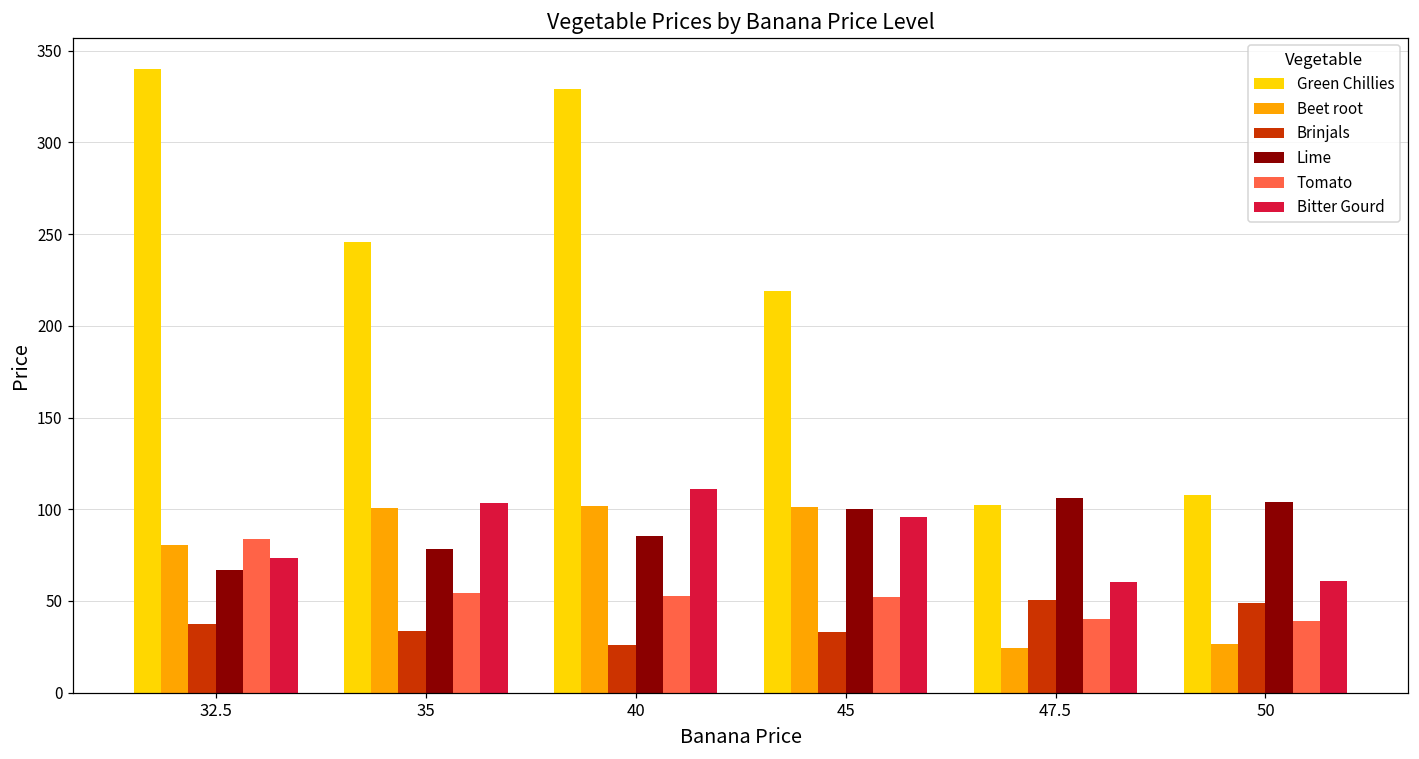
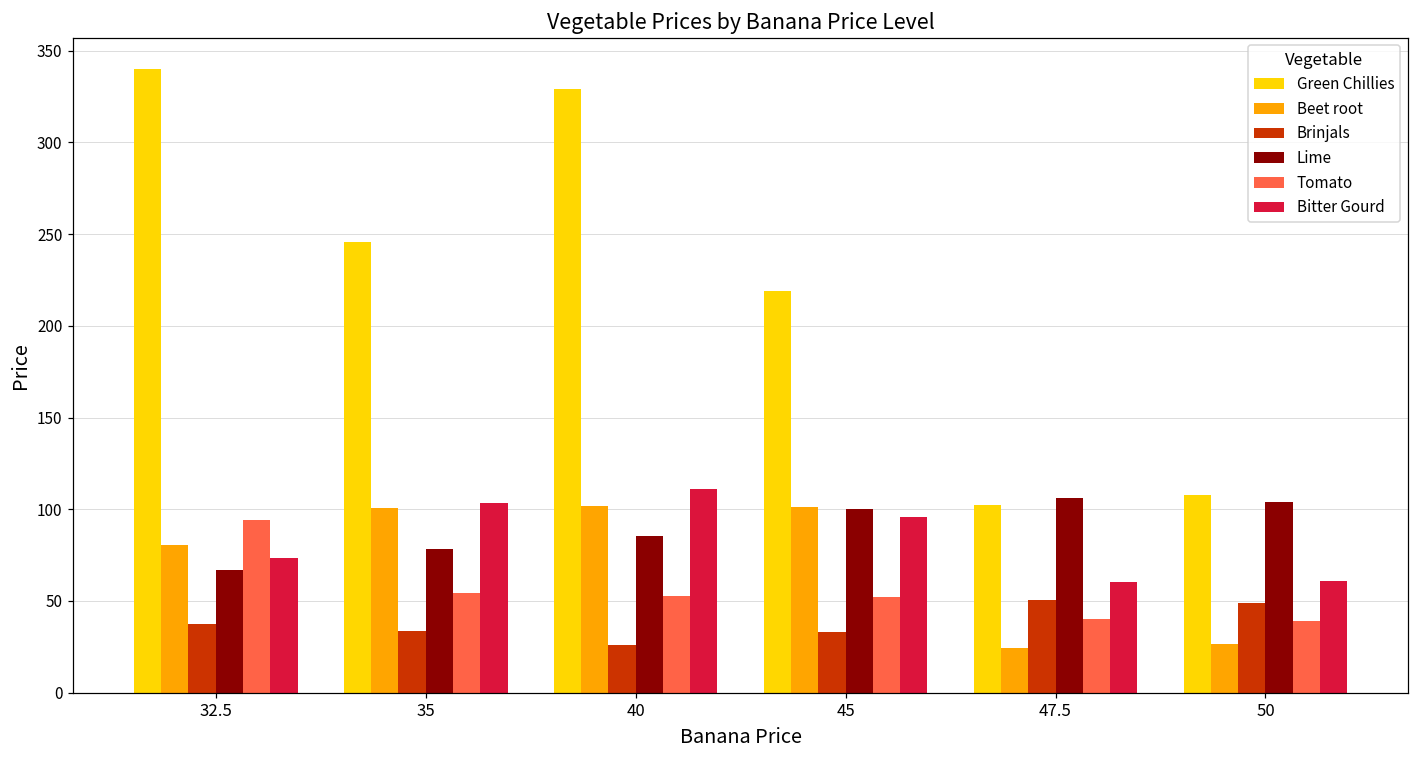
Tomato, 32.5: 84 -> 94
